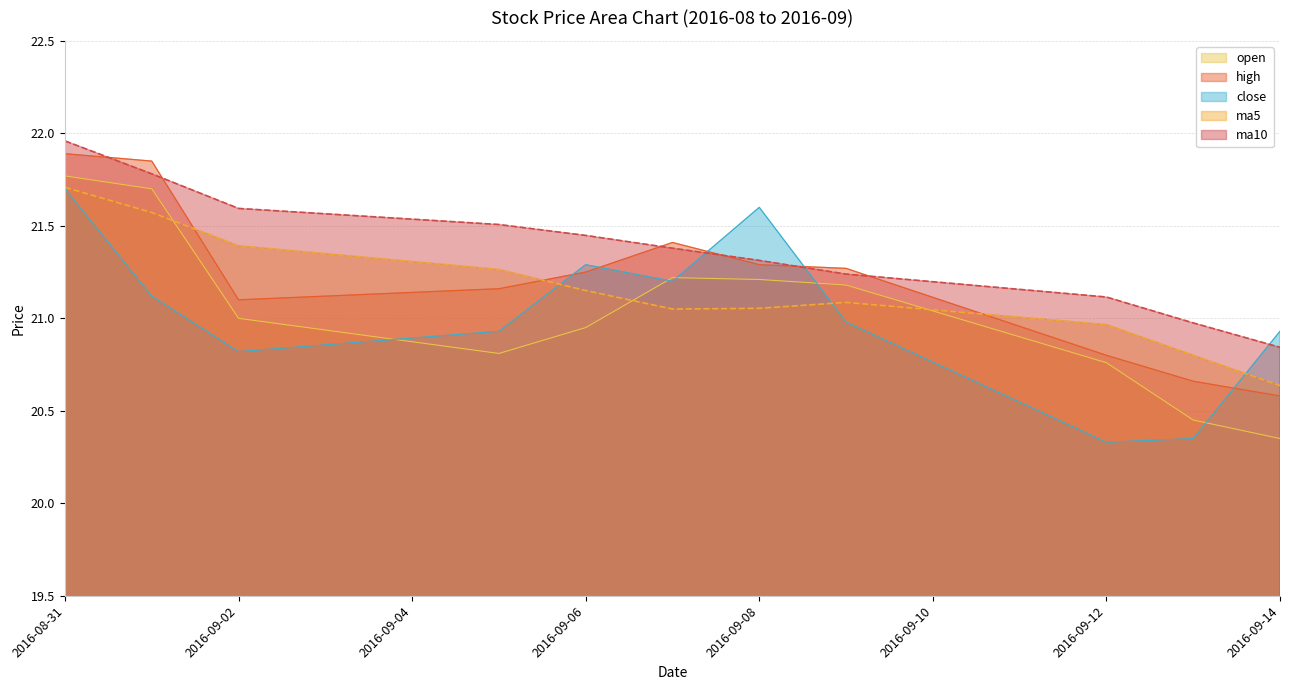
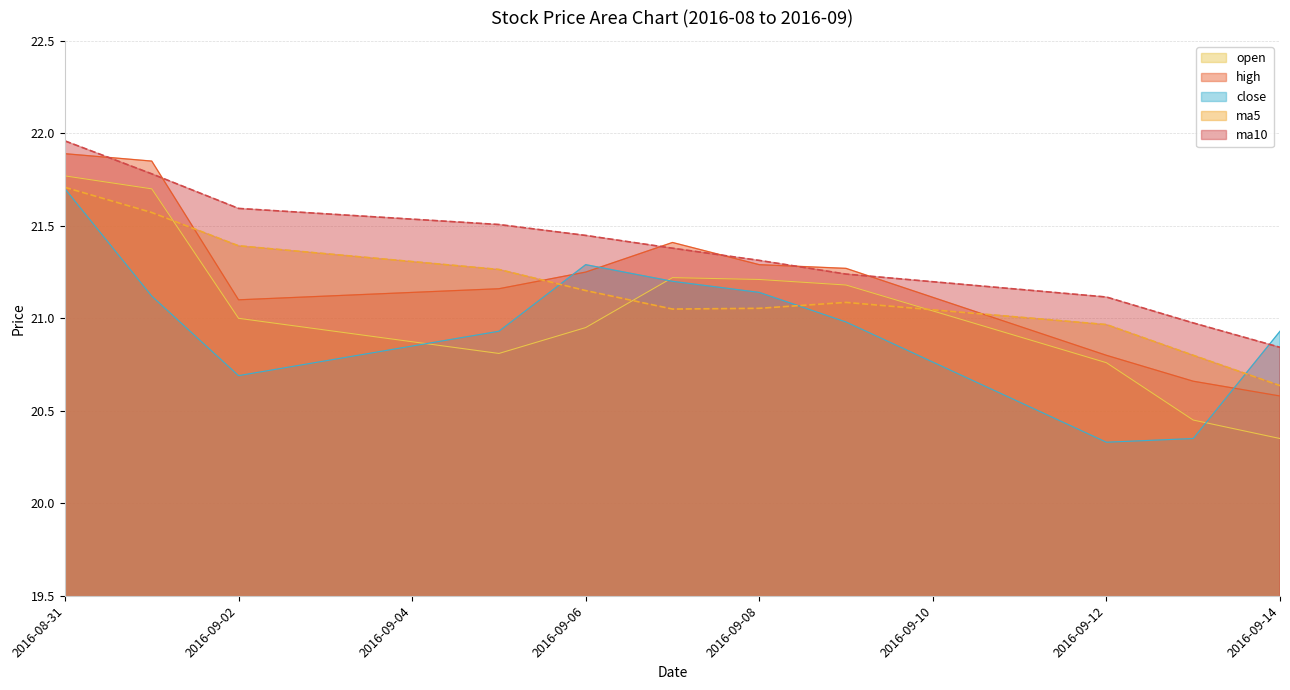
close, 2016-09-02: 20.82 -> 20.69
close, 2016-09-08: 21.60 -> 21.14
